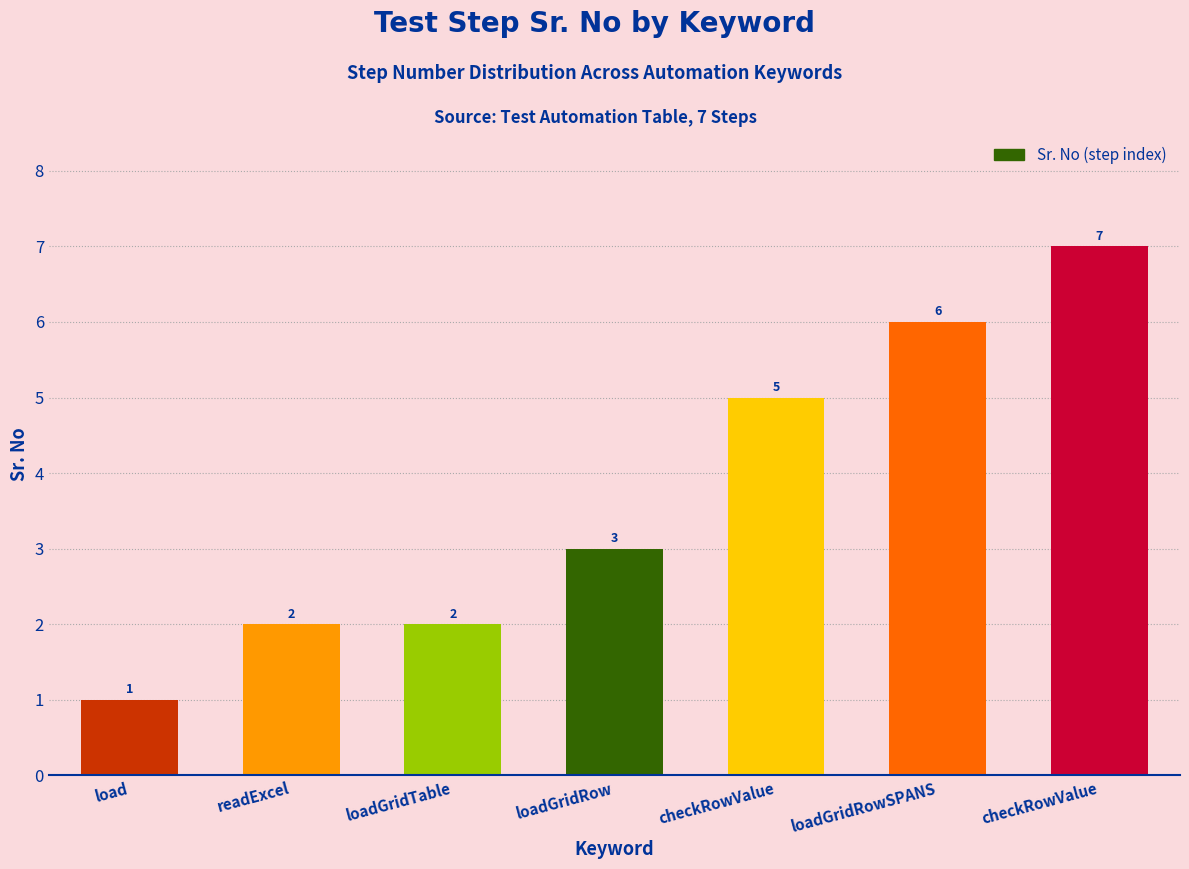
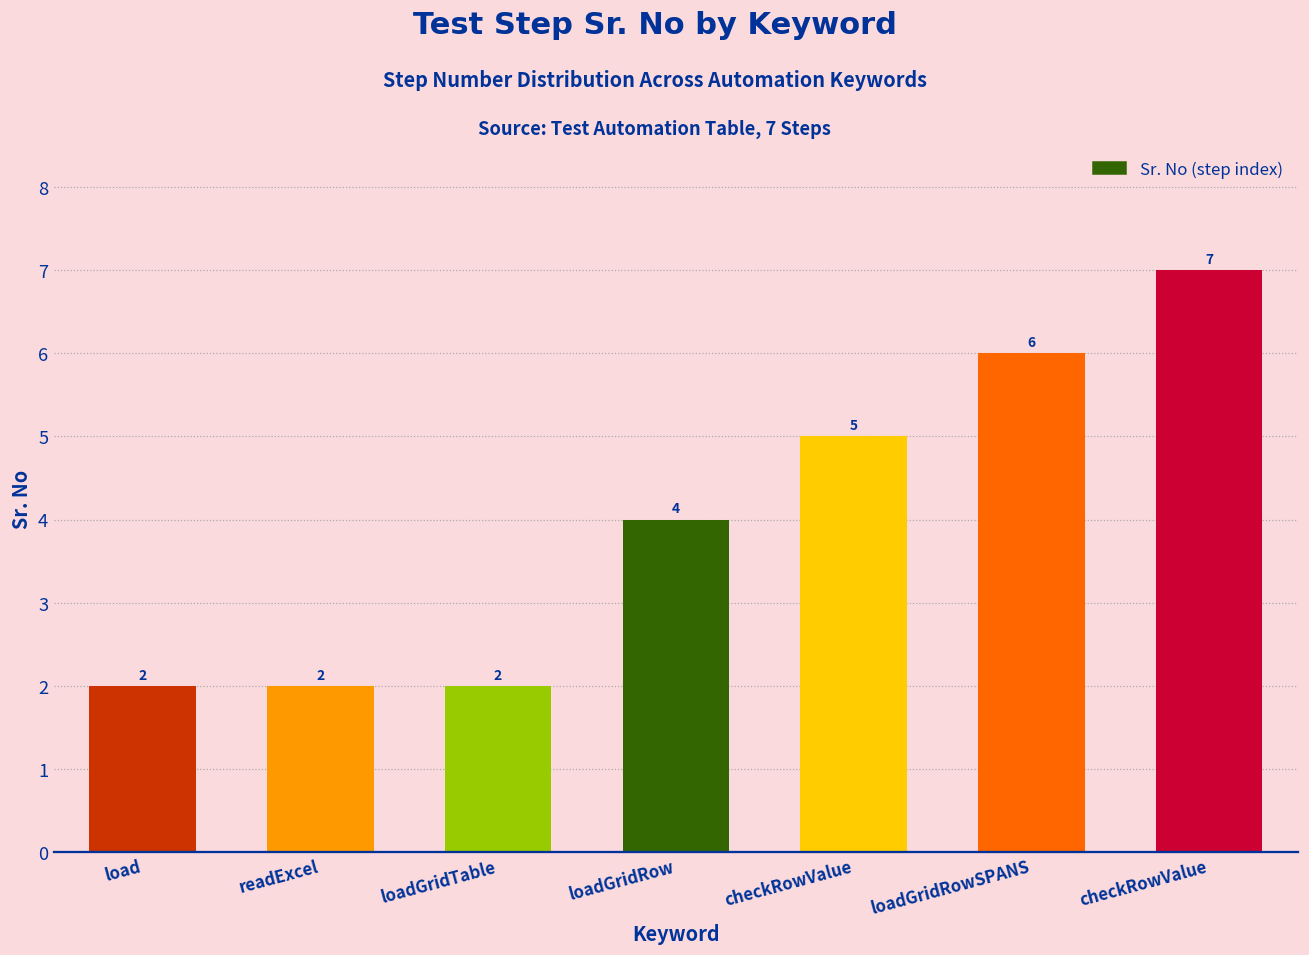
load: 1 -> 2
loadGridRow: 3 -> 4
